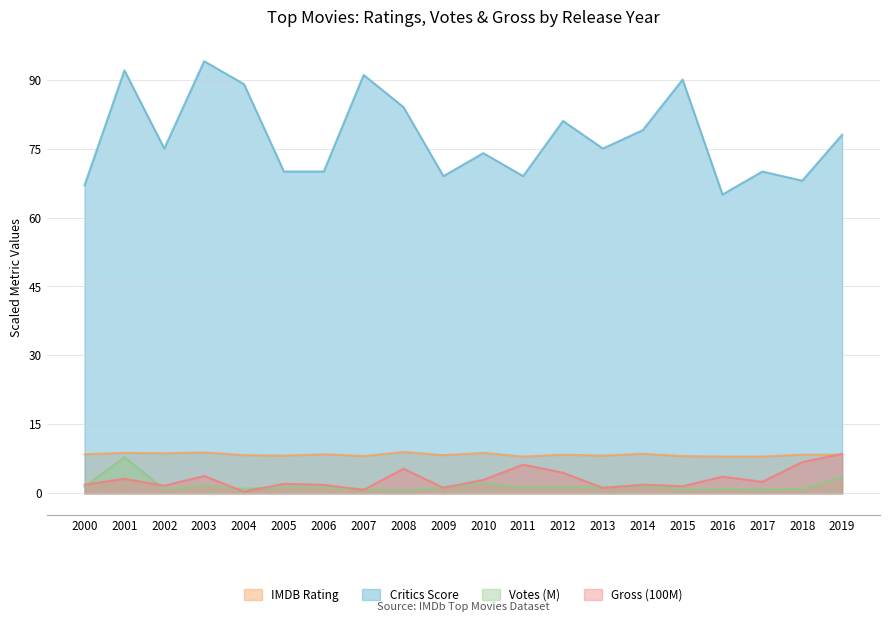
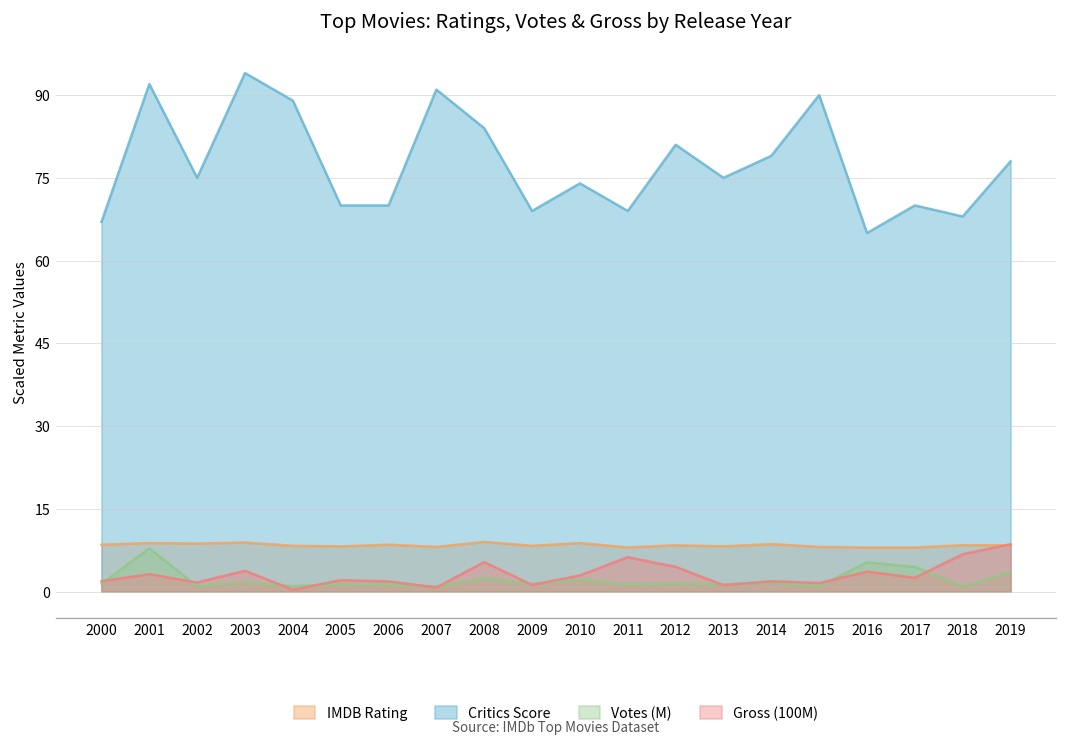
Votes (M), 2008: 1 -> 2
Votes (M), 2016: 1 -> 5
Votes (M), 2017: 1 -> 4
